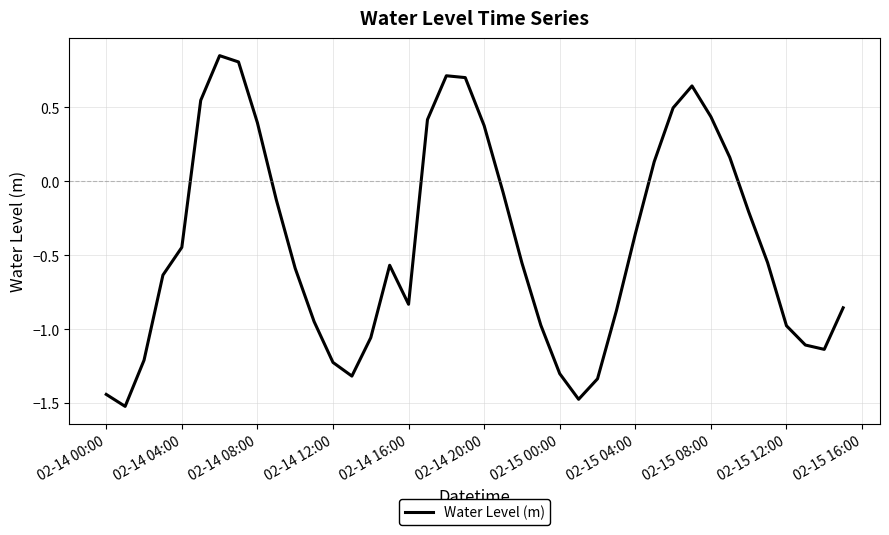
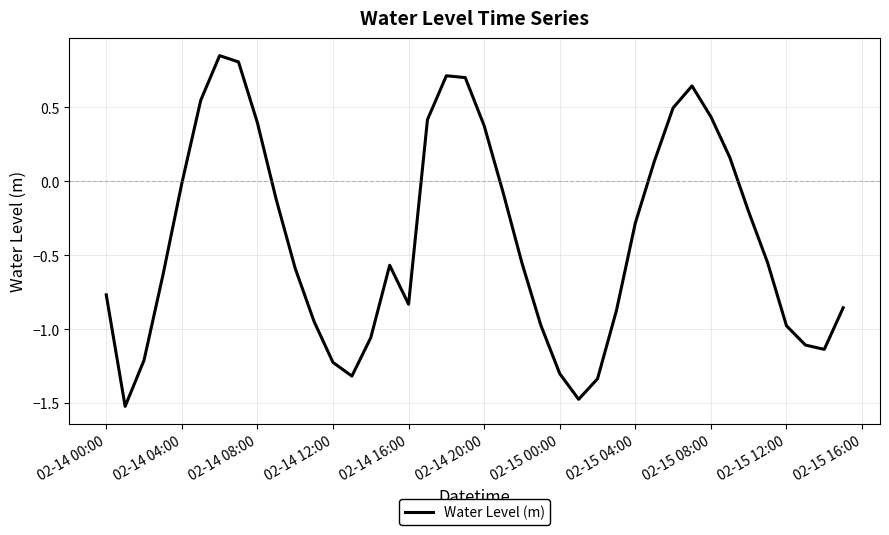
02-14 00:00: -1.44 -> -0.77
02-14 04:00: -0.45 -> -0.01
02-15 04:00: -0.36 -> -0.28
